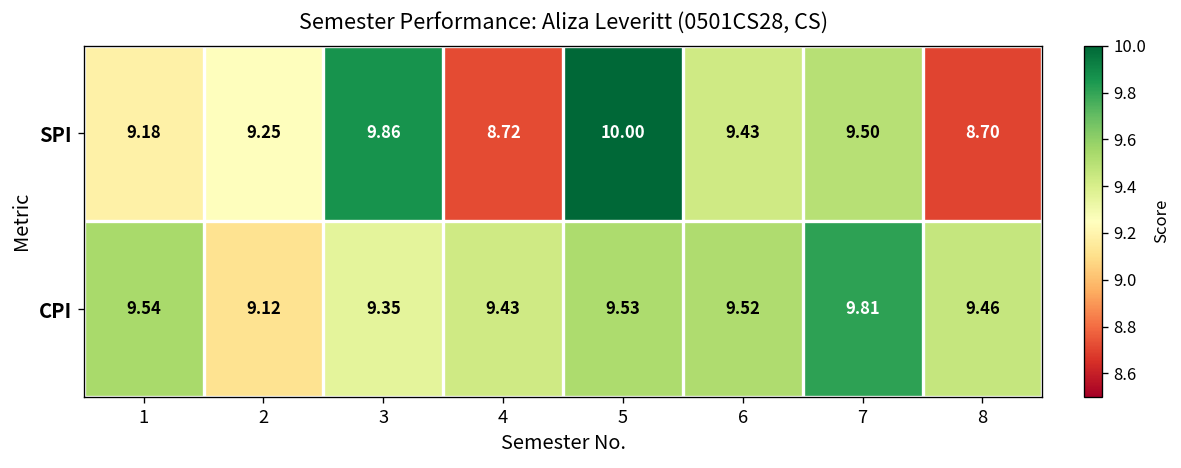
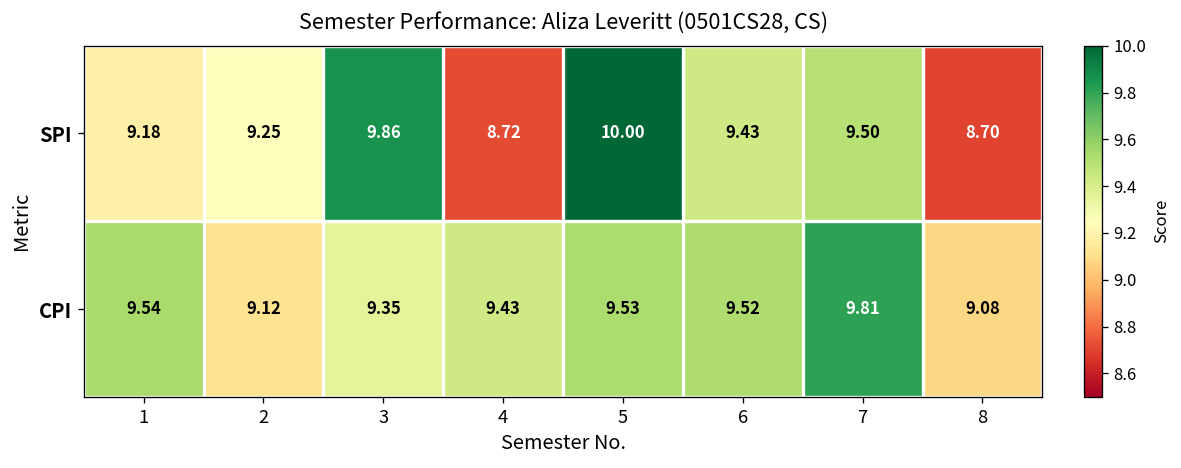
CPI, 8: 9.46 -> 9.08
